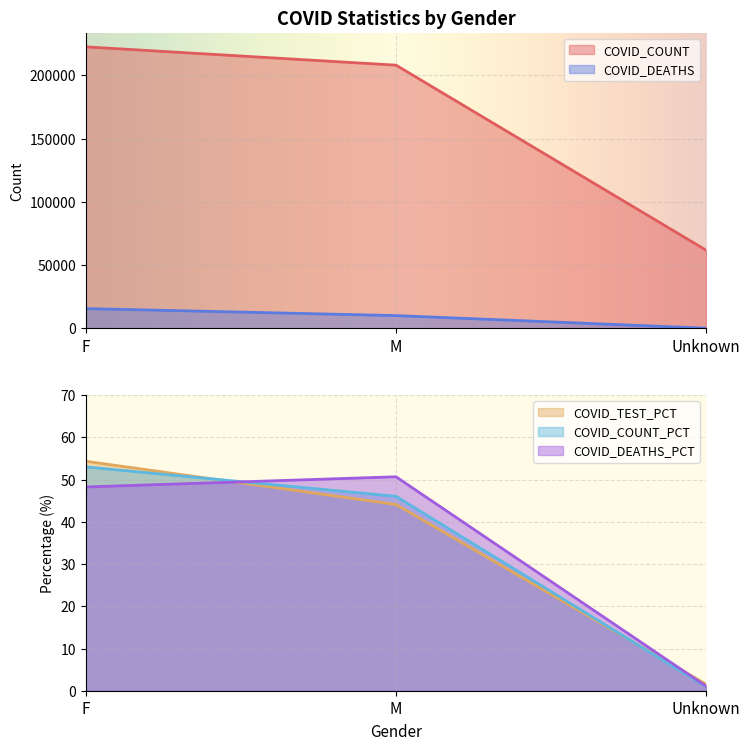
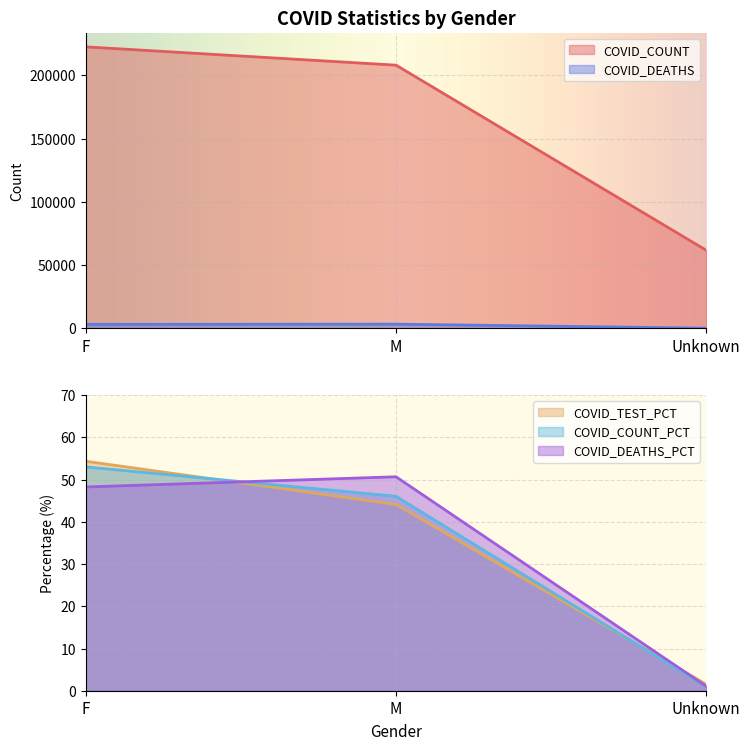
COVID Statistics by Gender, COVID_DEATHS, F: 16000 -> 3000
COVID Statistics by Gender, COVID_DEATHS, M: 10000 -> 3000
